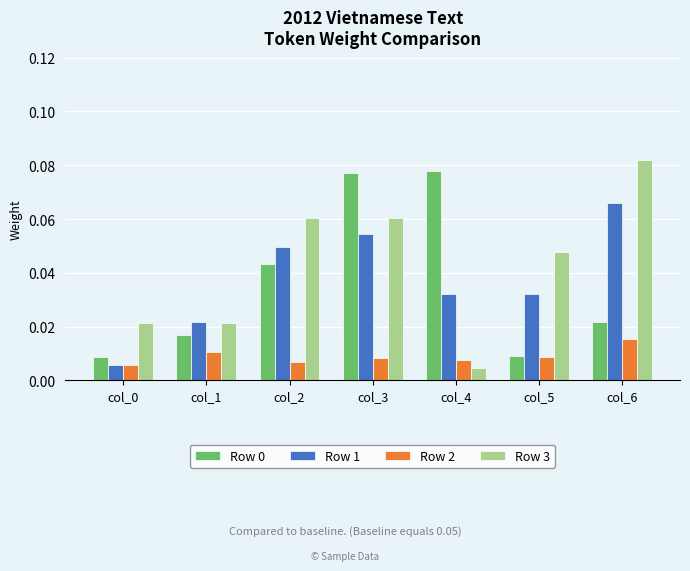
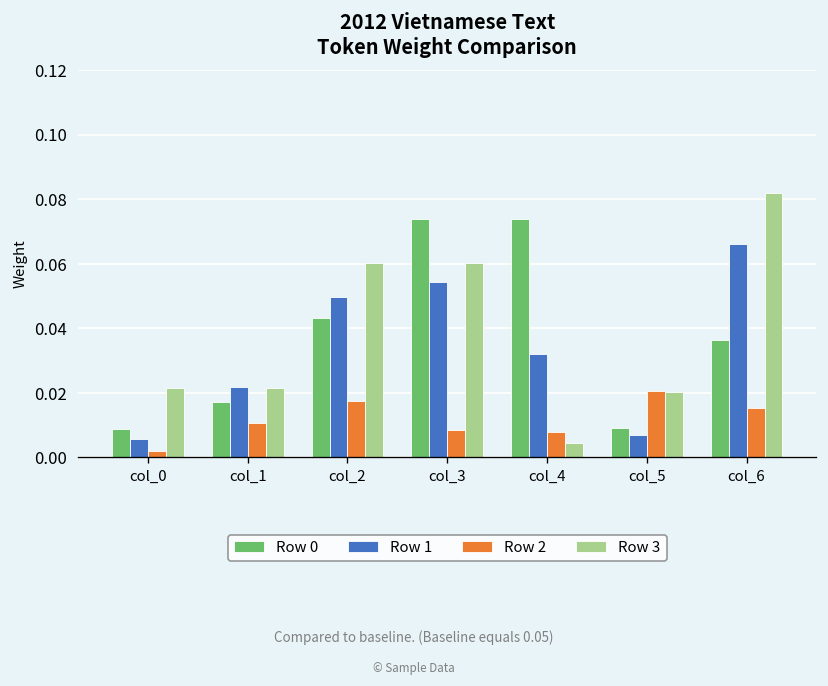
Row 2, col_0: 0.006 -> 0.002
Row 2, col_2: 0.007 -> 0.017
Row 0, col_3: 0.077 -> 0.074
Row 0, col_4: 0.078 -> 0.074
Row 1, col_5: 0.032 -> 0.007
Row 2, col_5: 0.009 -> 0.021
Row 3, col_5: 0.048 -> 0.020
Row 0, col_6: 0.022 -> 0.036
